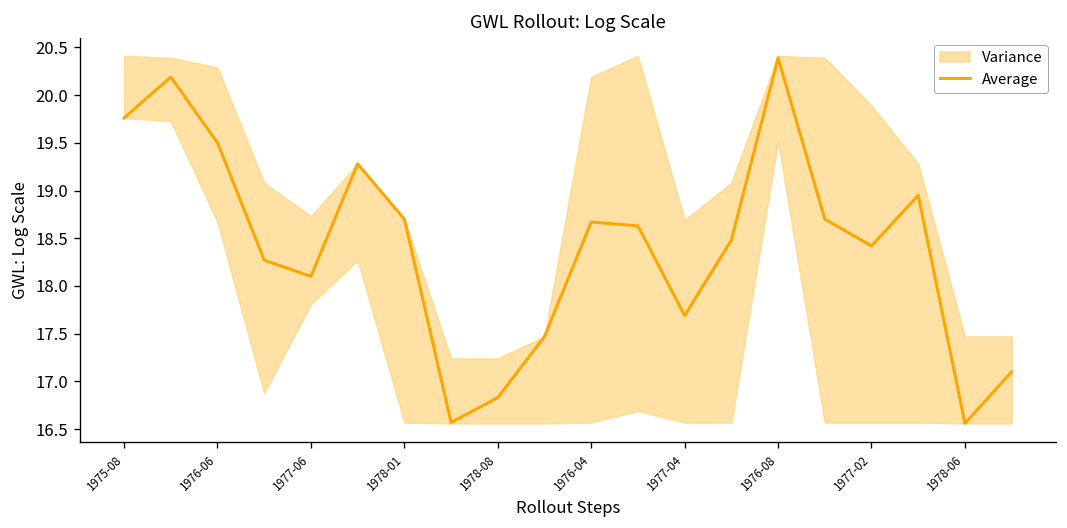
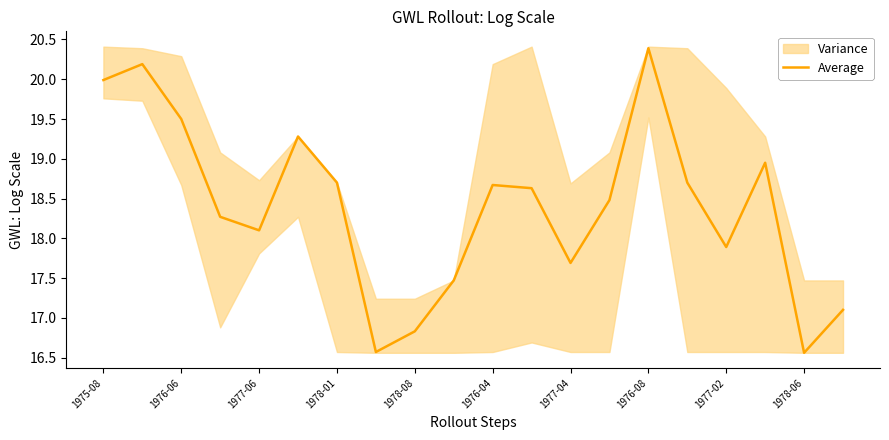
Average, 1975-08: 19.8 -> 20.0
Average, 1977-02: 18.4 -> 17.9
